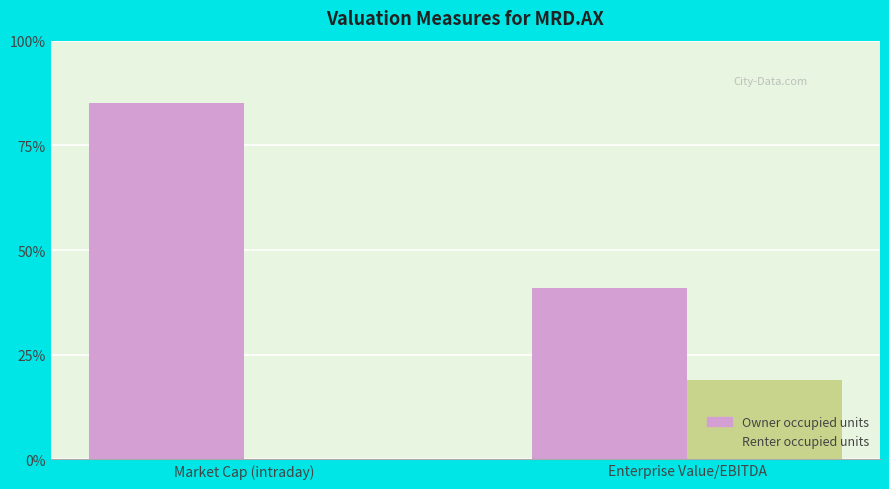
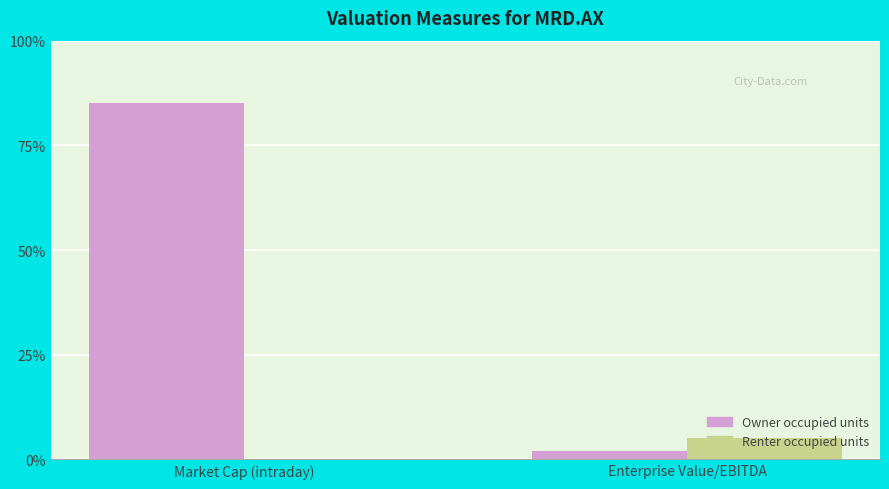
Owner occupied units, Enterprise Value/EBITDA: 41% -> 2%
Renter occupied units, Enterprise Value/EBITDA: 19% -> 5%
